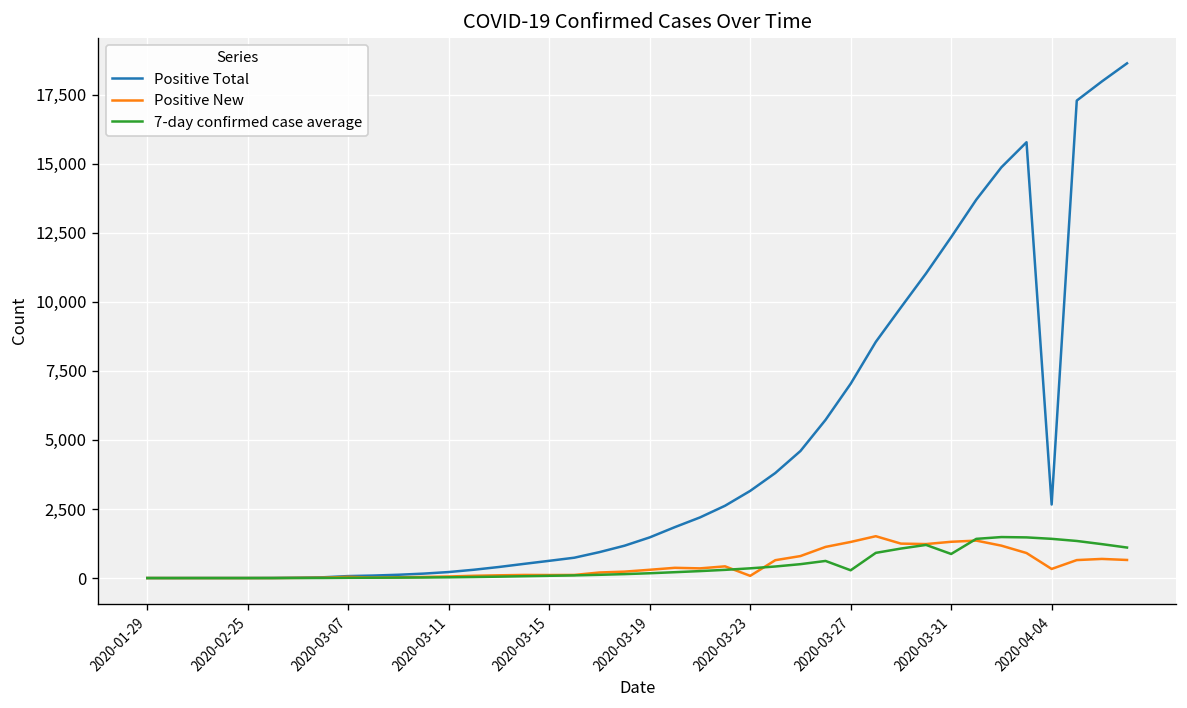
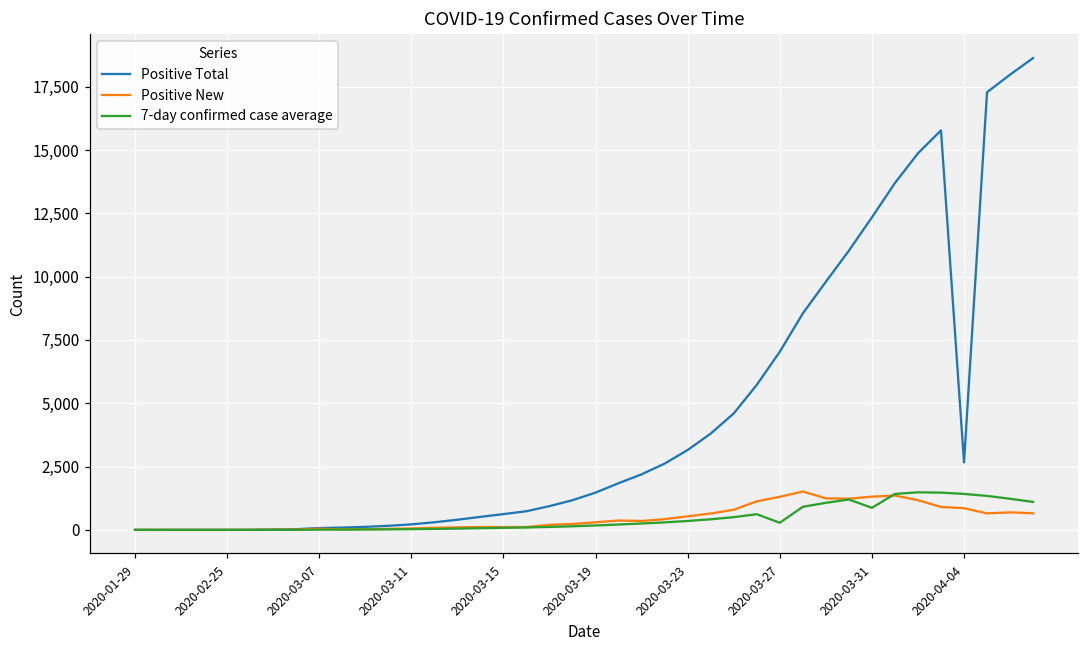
Positive New, 2020-03-23: 100 -> 500
Positive New, 2020-04-04: 300 -> 900
